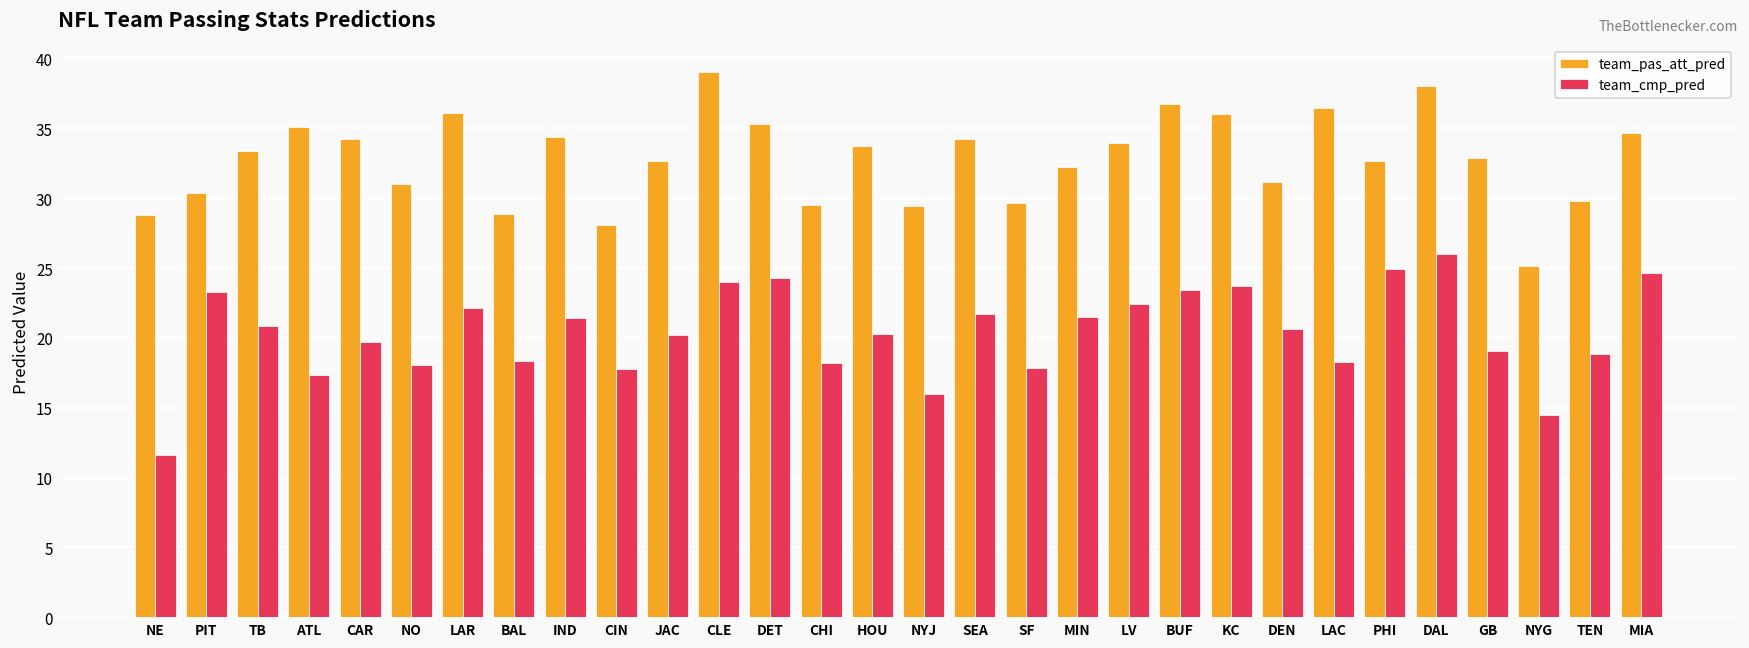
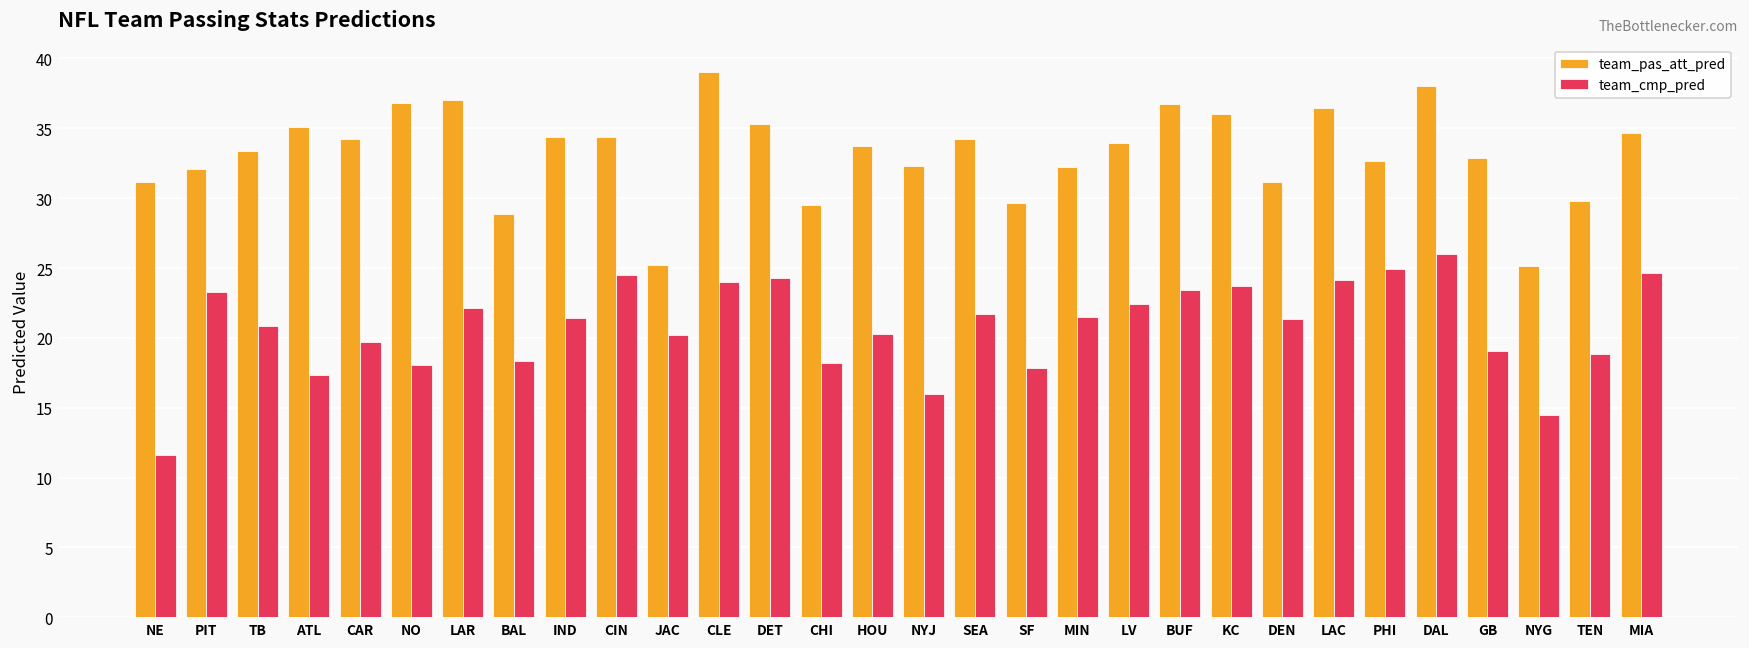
team_pas_att_pred, NE: 28.8 -> 31.1
team_pas_att_pred, PIT: 30.4 -> 32.1
team_pas_att_pred, NO: 31.0 -> 36.8
team_pas_att_pred, LAR: 36.1 -> 37.0
team_pas_att_pred, CIN: 28.1 -> 34.4
team_cmp_pred, CIN: 17.8 -> 24.5
team_pas_att_pred, JAC: 32.6 -> 25.2
team_pas_att_pred, NYJ: 29.4 -> 32.3
team_cmp_pred, DEN: 20.6 -> 21.3
team_cmp_pred, LAC: 18.3 -> 24.1
